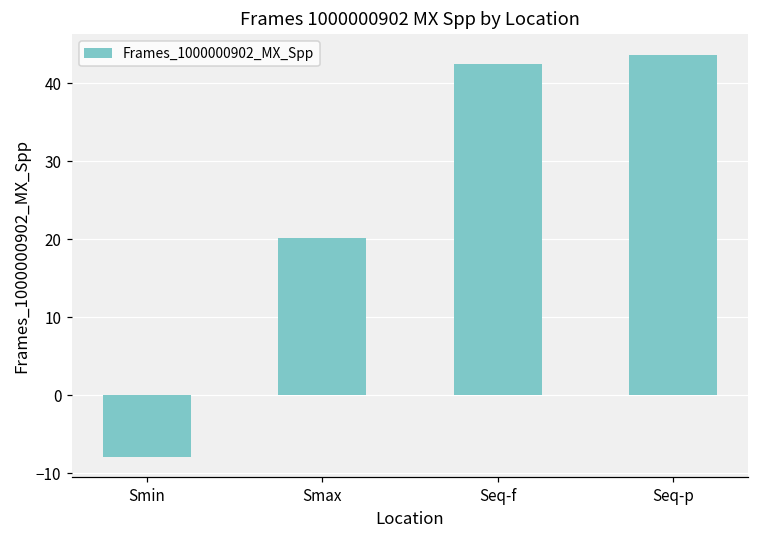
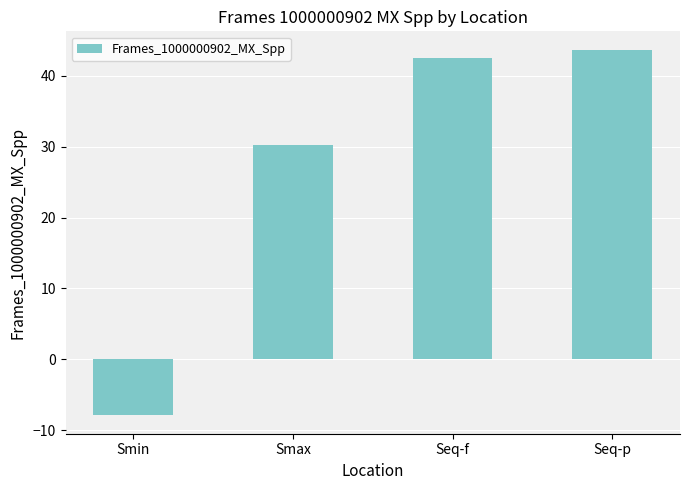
Smax: 20 -> 30
